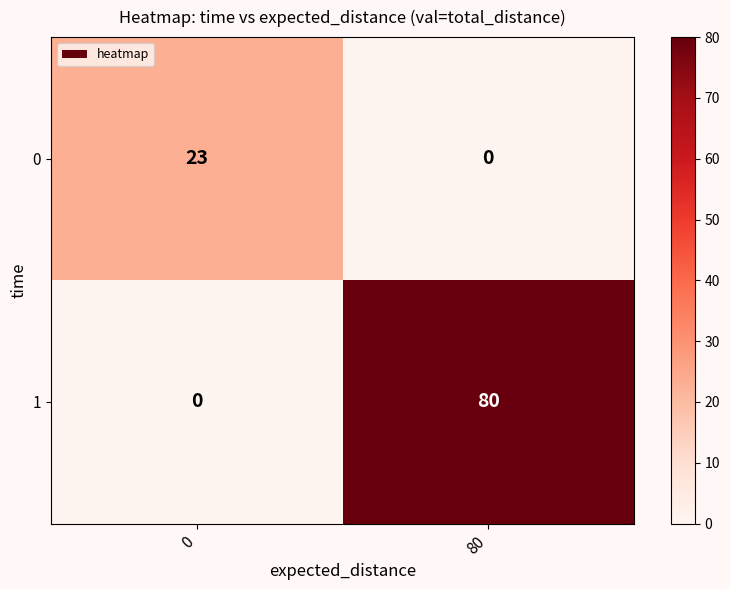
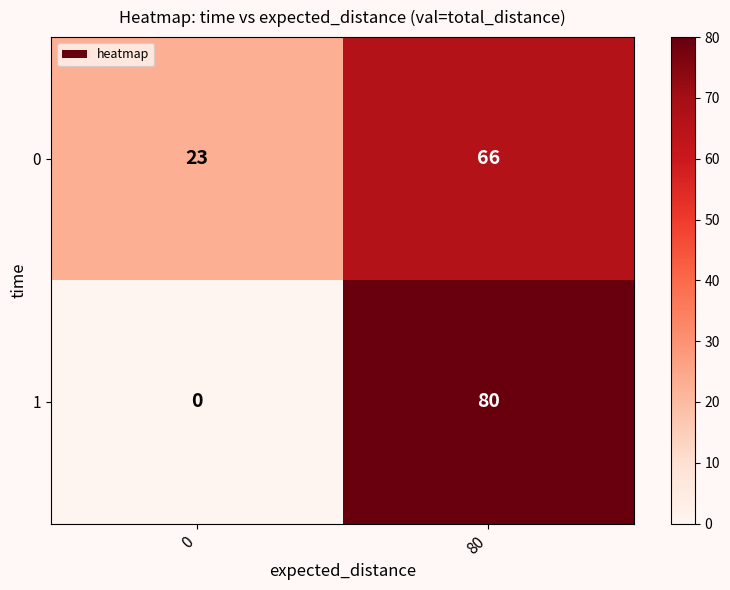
0, 80: 0 -> 66
